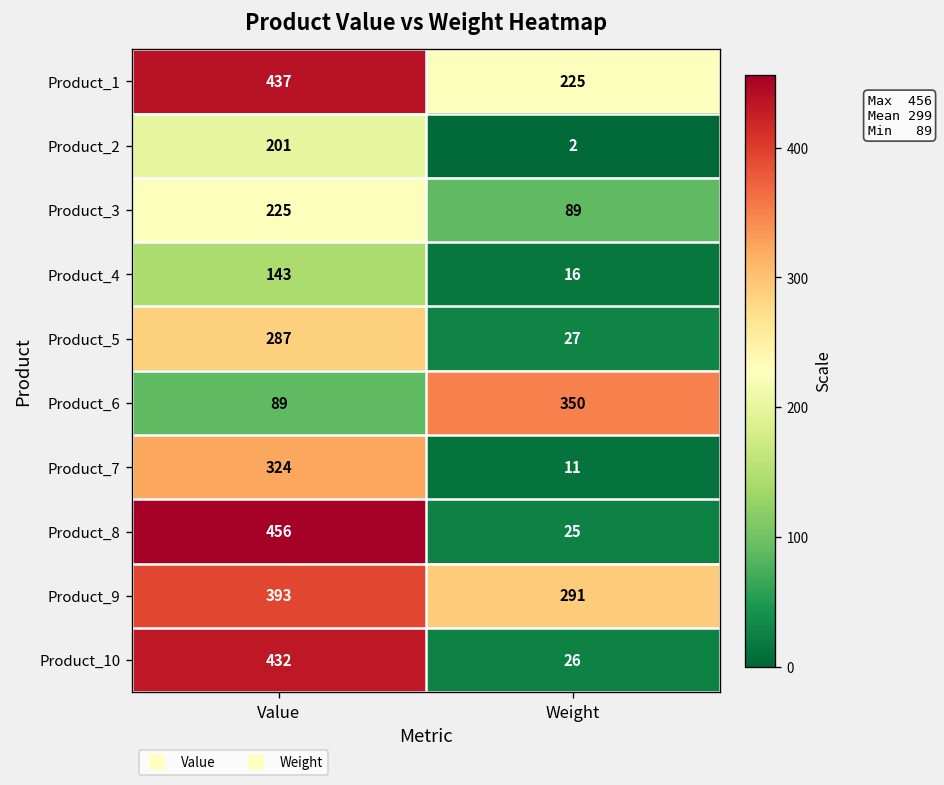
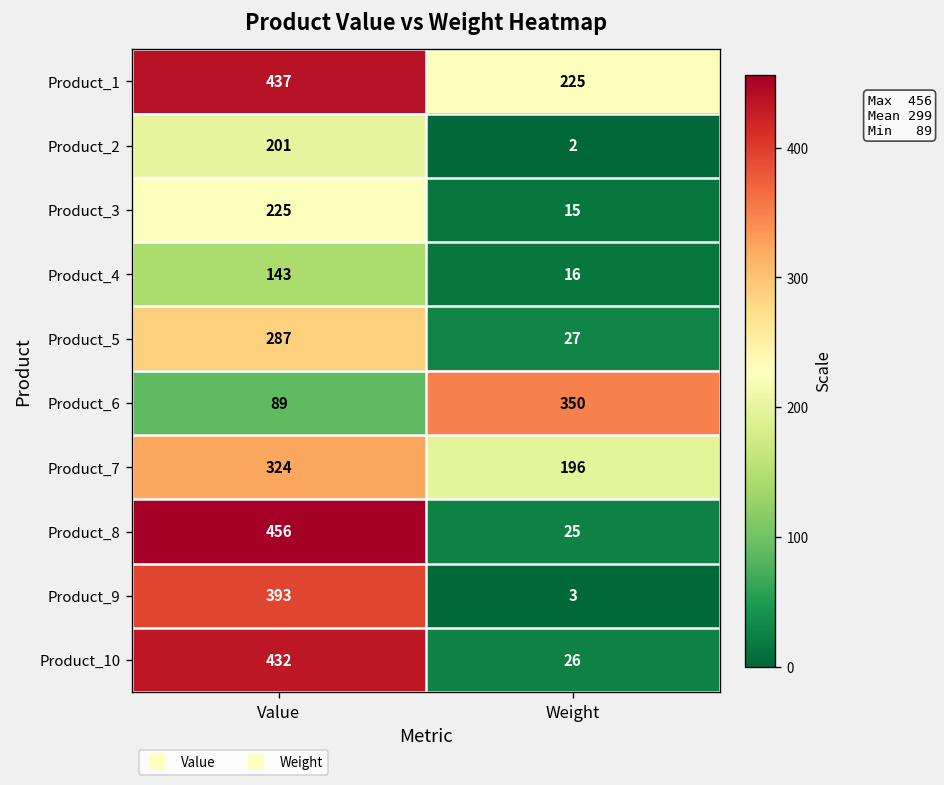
Product_3, Weight: 89 -> 15
Product_7, Weight: 11 -> 196
Product_9, Weight: 291 -> 3
